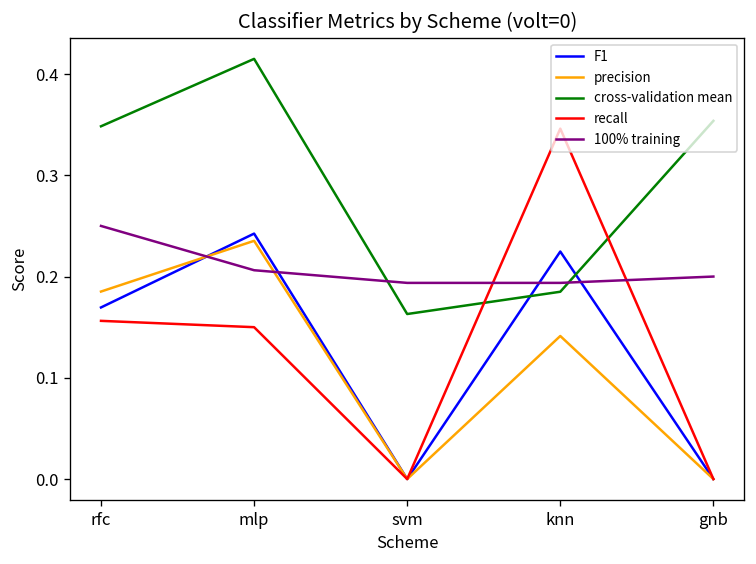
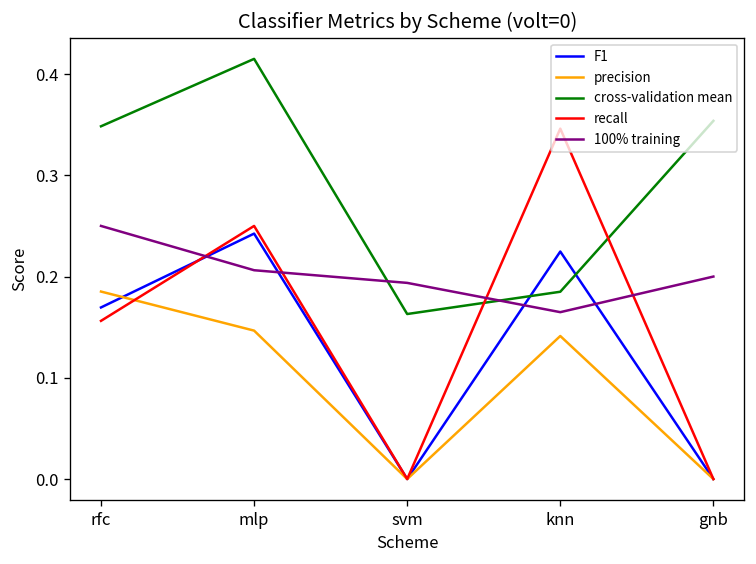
precision, mlp: 0.24 -> 0.15
recall, mlp: 0.15 -> 0.25
100% training, knn: 0.19 -> 0.16
